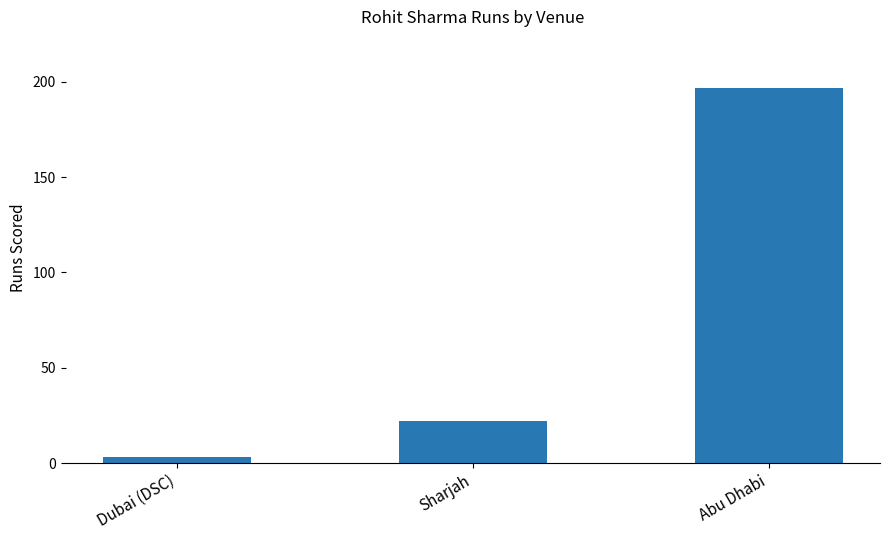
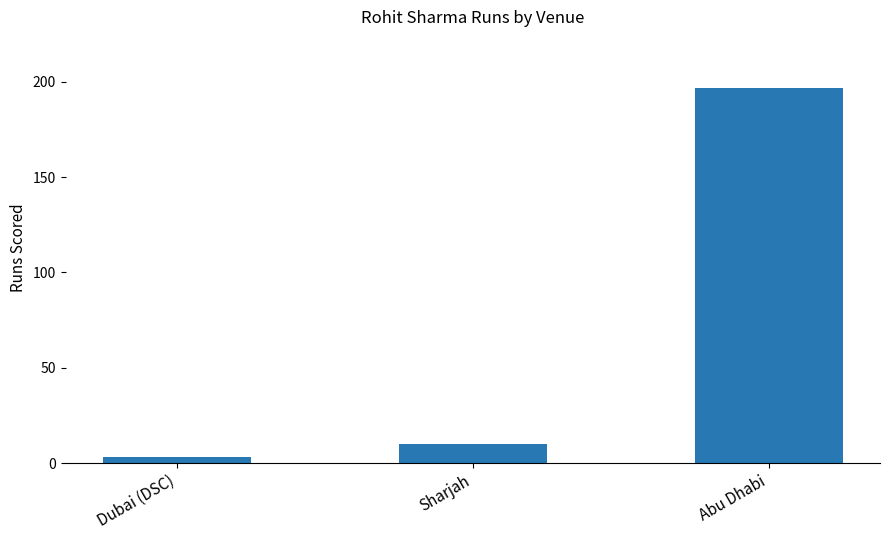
Sharjah: 22 -> 10
